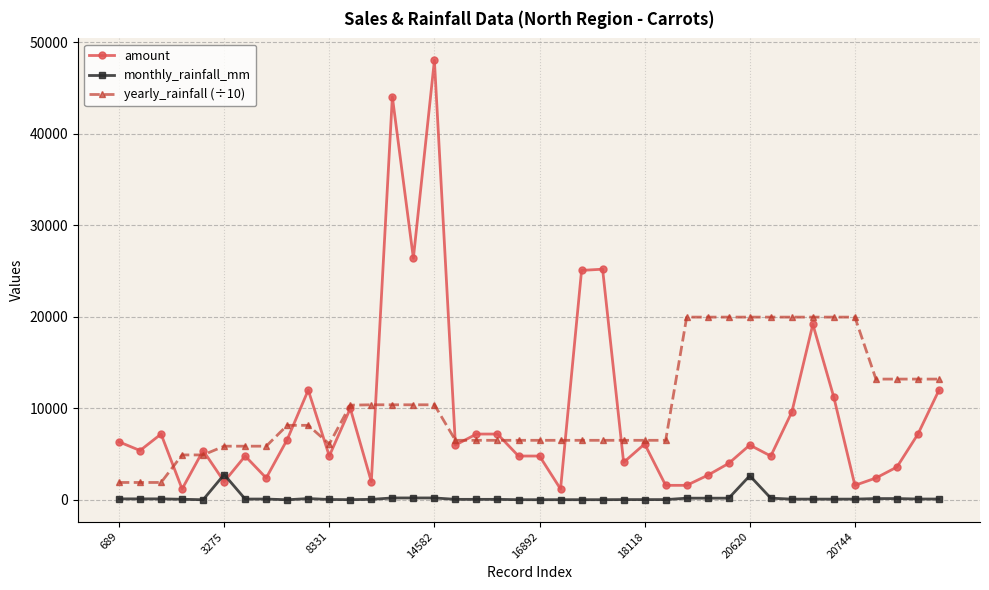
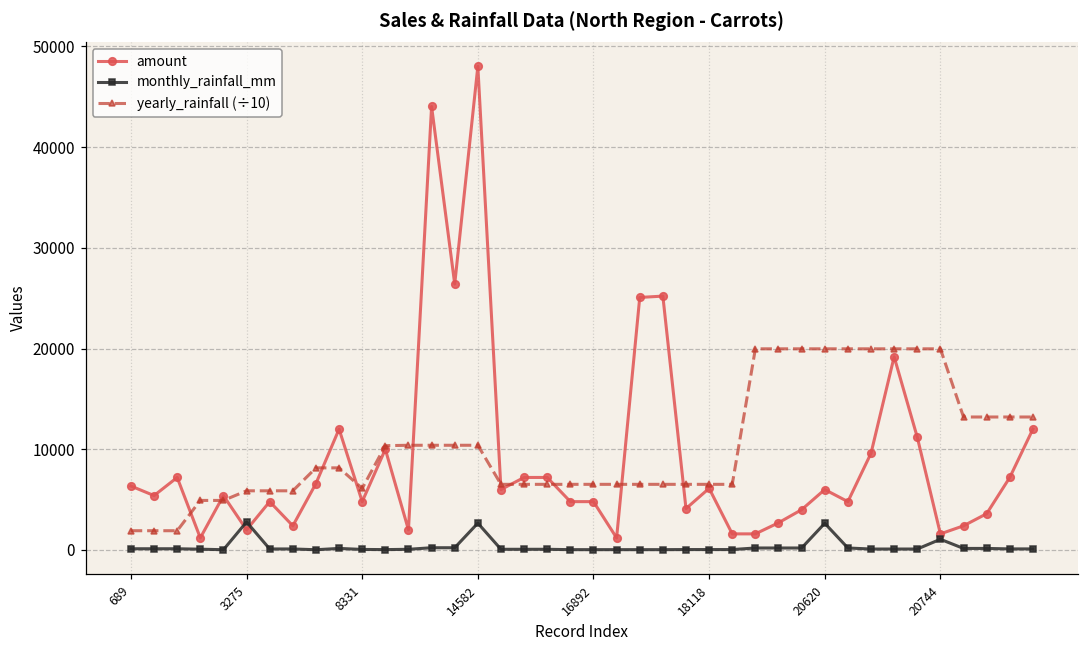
monthly_rainfall_mm, 14582: 0 -> 3000
monthly_rainfall_mm, 20744: 0 -> 1000
